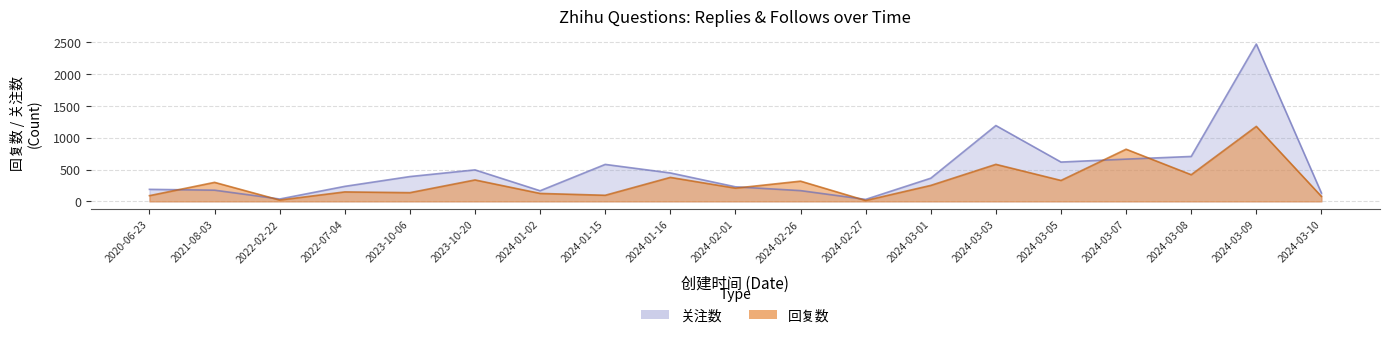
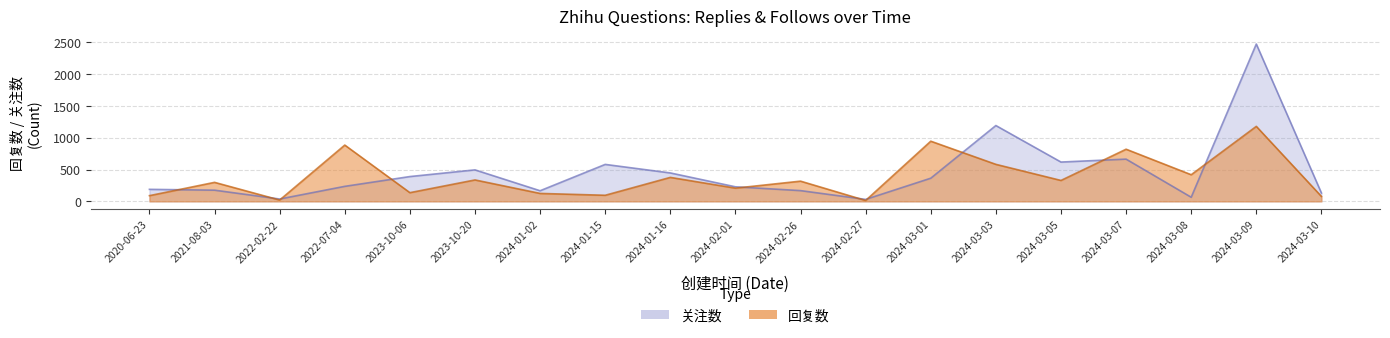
回复数, 2022-07-04: 100 -> 900
回复数, 2024-03-01: 300 -> 900
关注数, 2024-03-08: 700 -> 100
